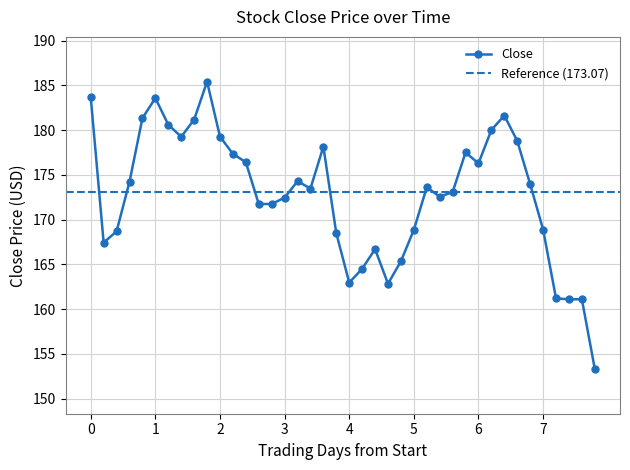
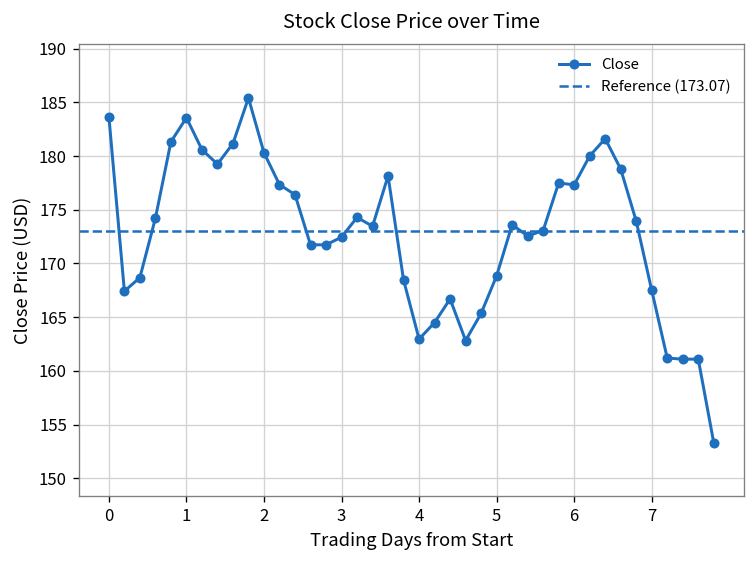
2: 179 -> 180
6: 176 -> 177
7: 169 -> 168
